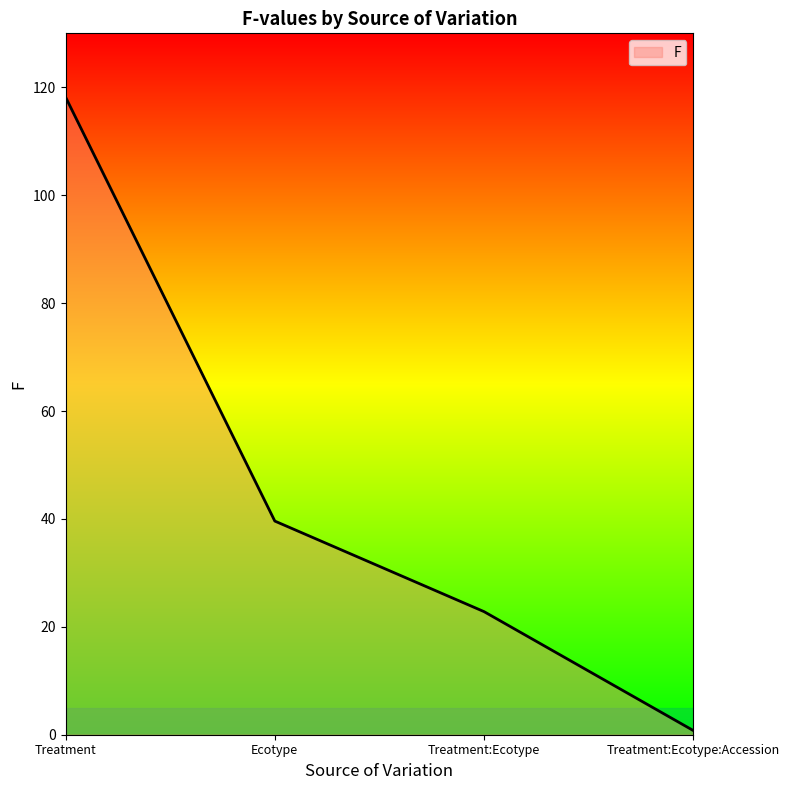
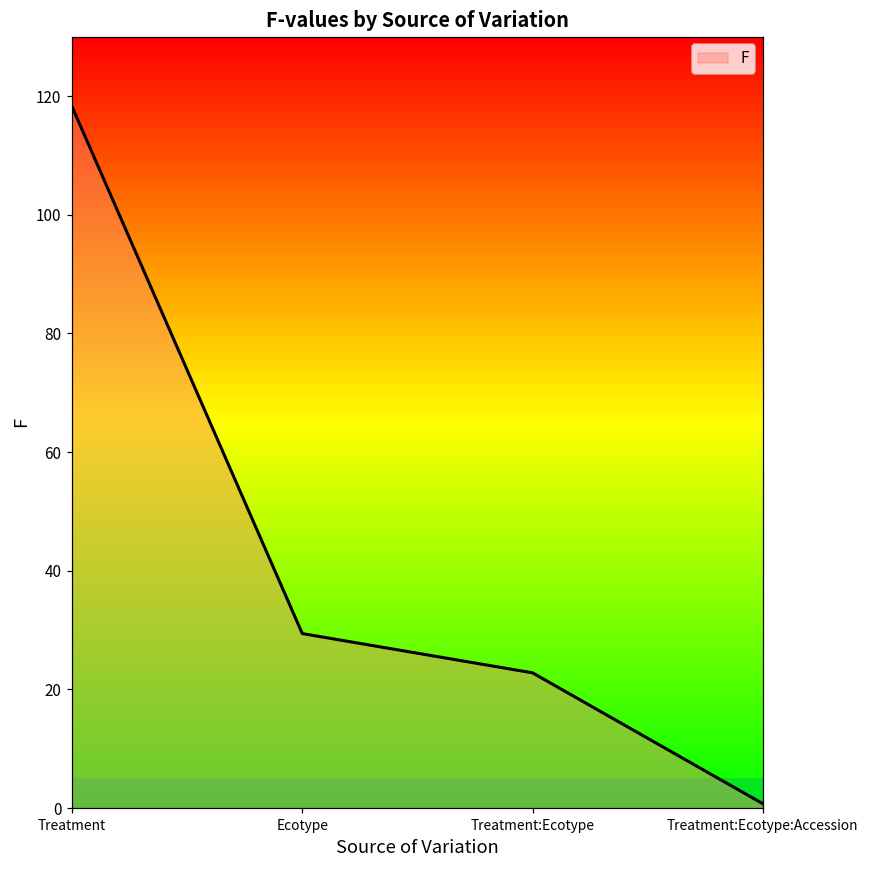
Ecotype: 40 -> 29
